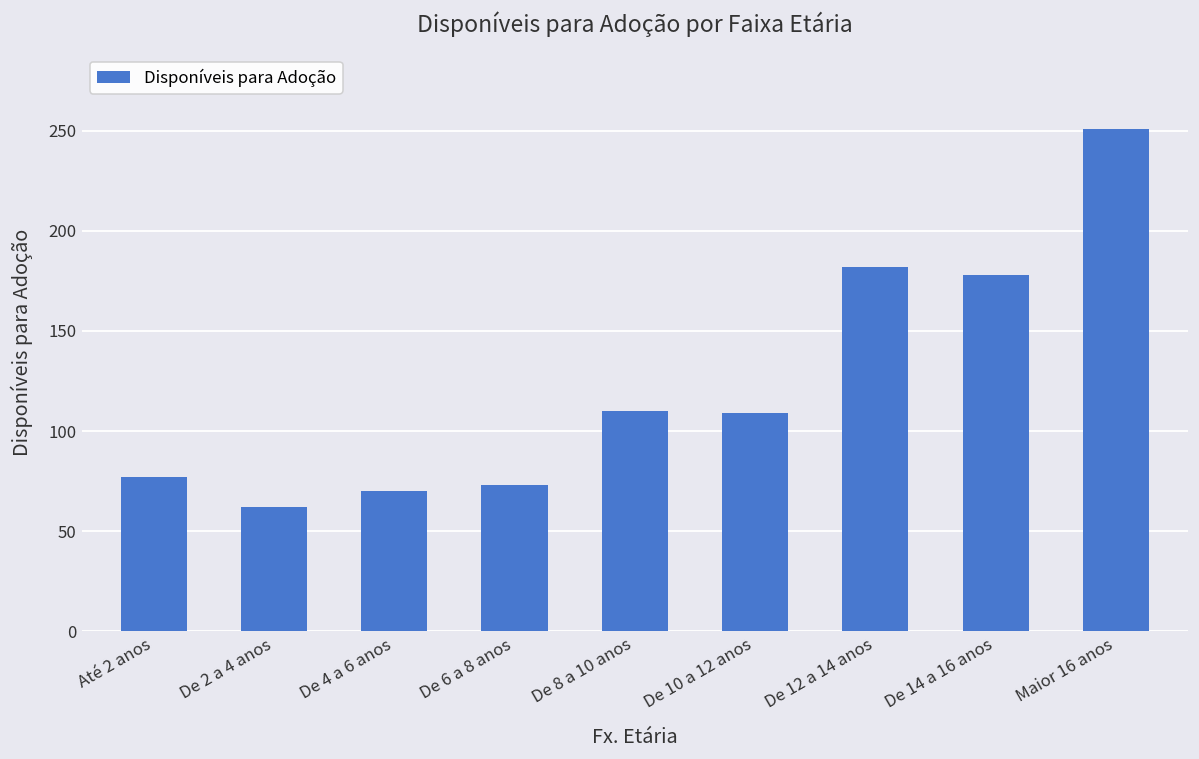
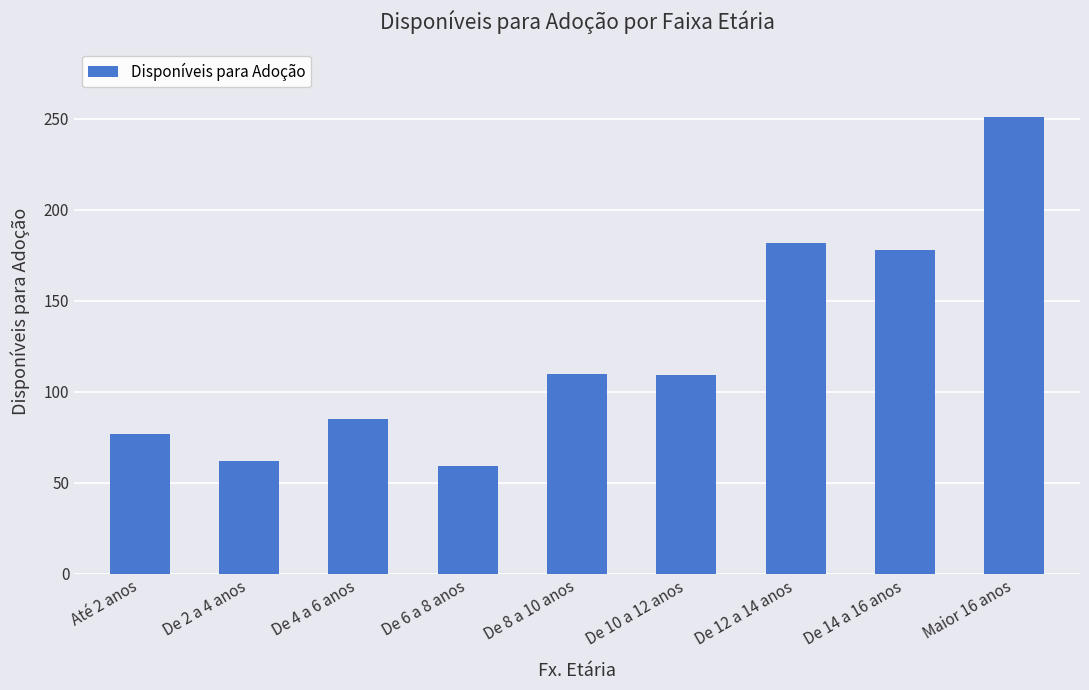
De 4 a 6 anos: 70 -> 85
De 6 a 8 anos: 73 -> 59
